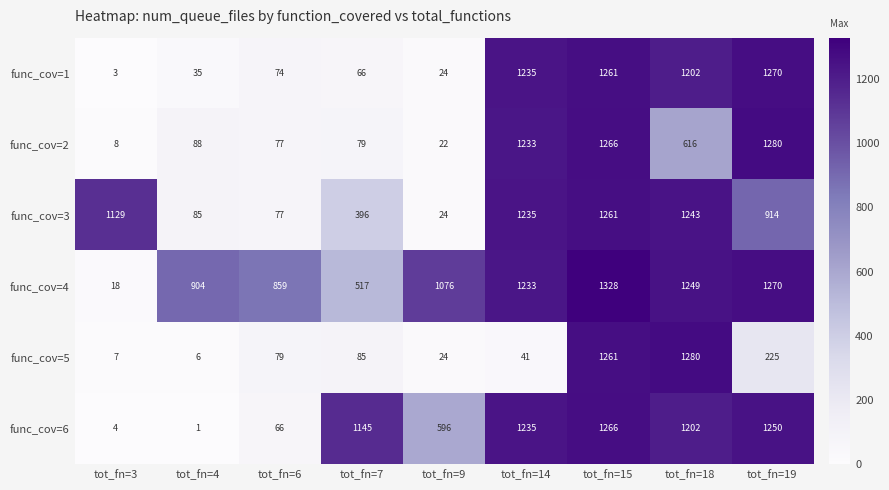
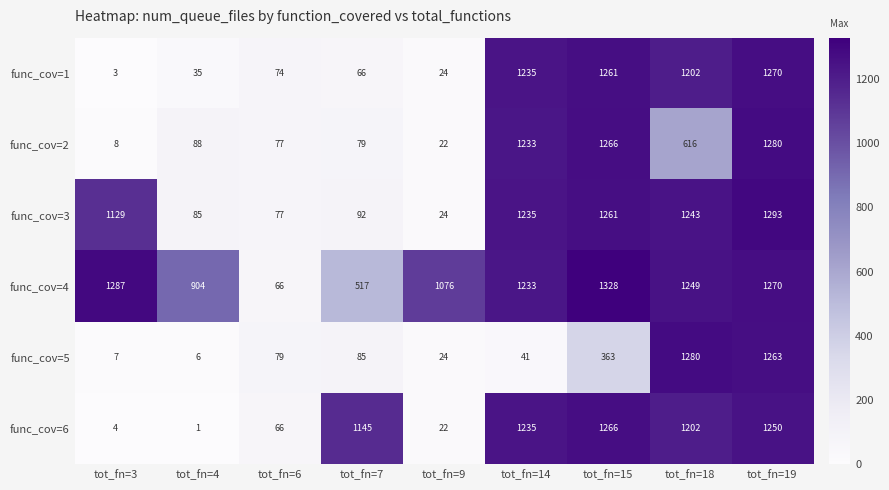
func_cov=3, tot_fn=7: 396 -> 92
func_cov=3, tot_fn=19: 914 -> 1293
func_cov=4, tot_fn=3: 18 -> 1287
func_cov=4, tot_fn=6: 859 -> 66
func_cov=5, tot_fn=15: 1261 -> 363
func_cov=5, tot_fn=19: 225 -> 1263
func_cov=6, tot_fn=9: 596 -> 22
